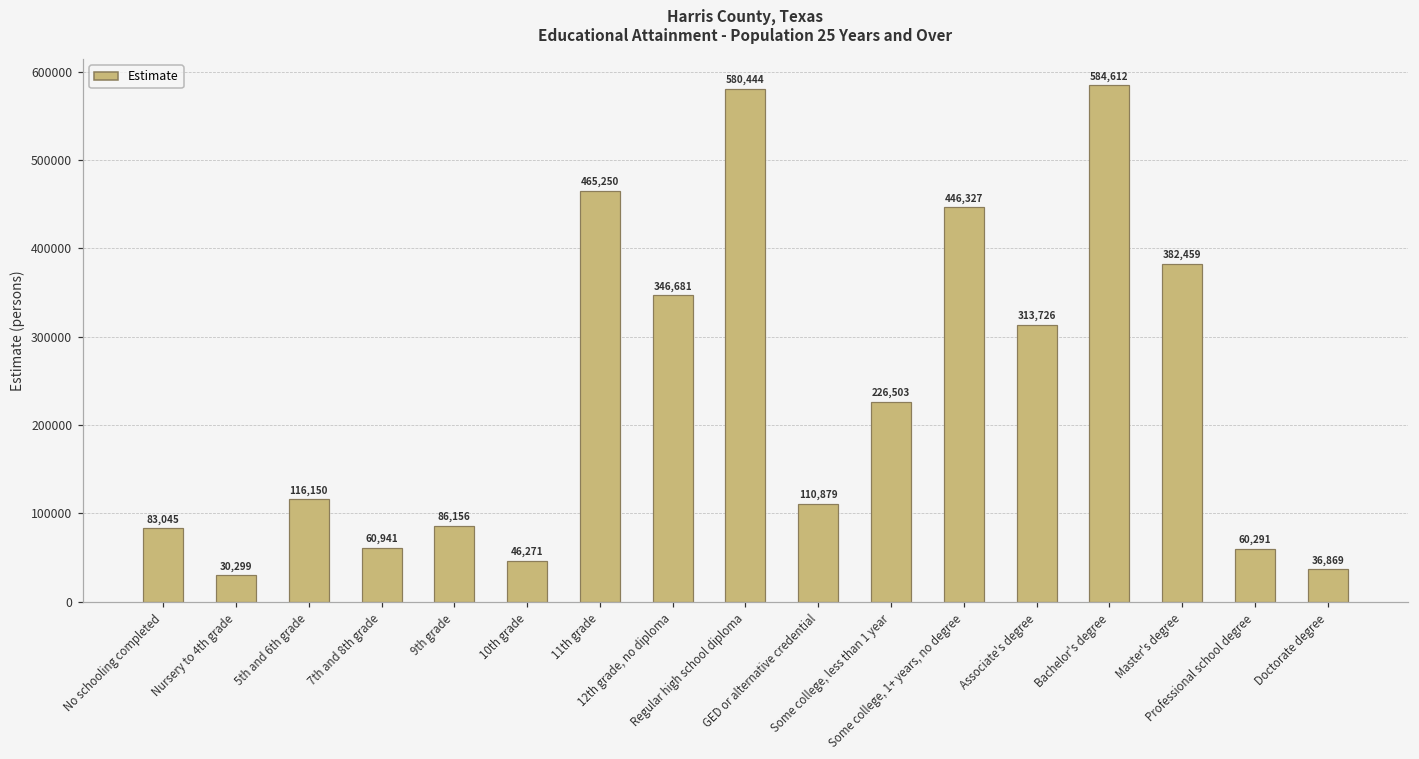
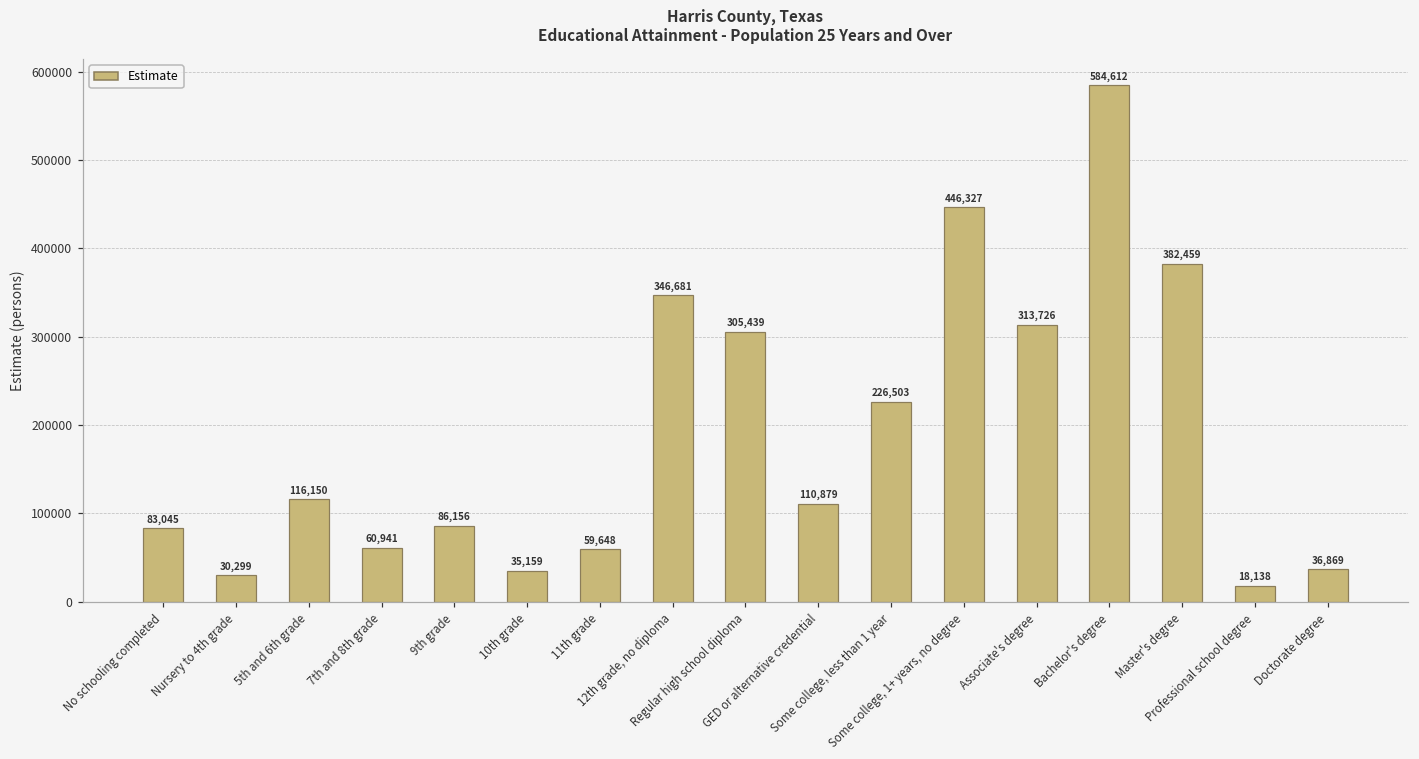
10th grade: 46,271 -> 35,159
11th grade: 465,250 -> 59,648
Regular high school diploma: 580,444 -> 305,439
Professional school degree: 60,291 -> 18,138
